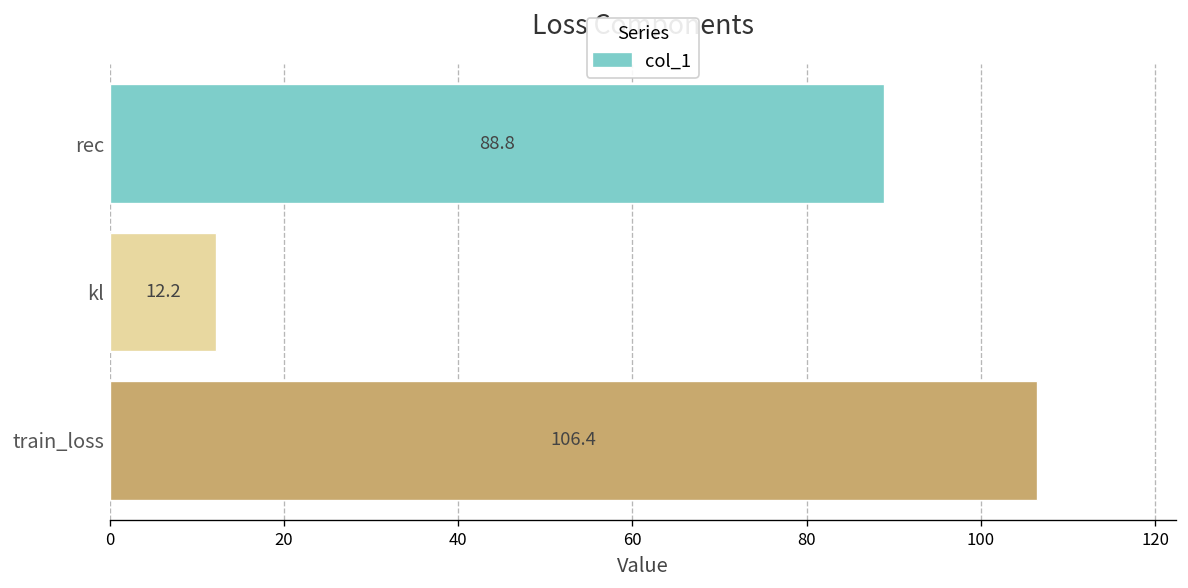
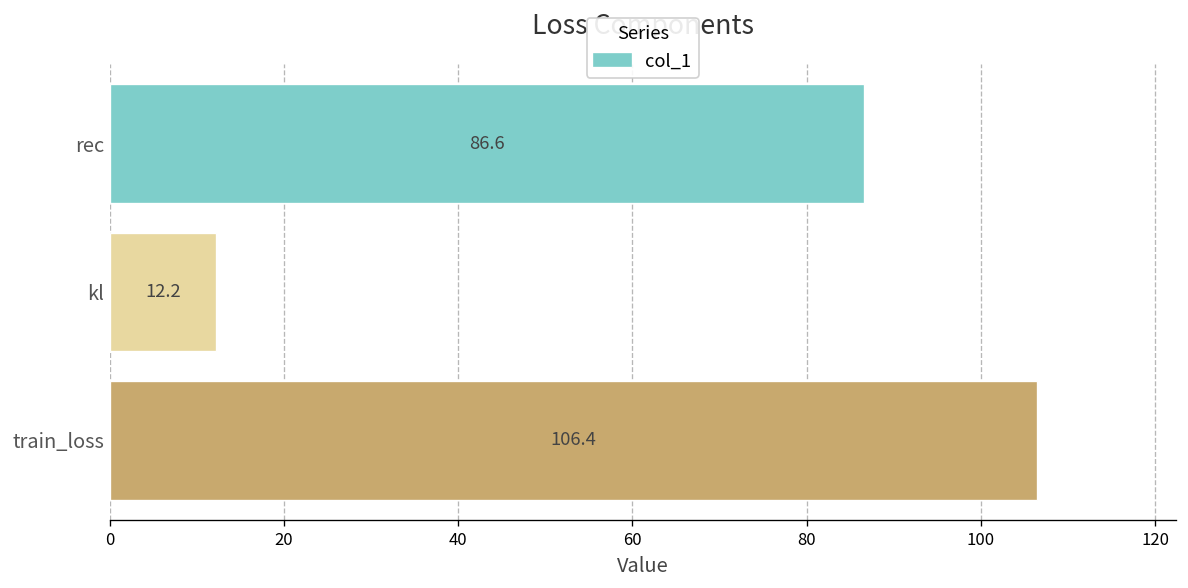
rec: 88.8 -> 86.6
